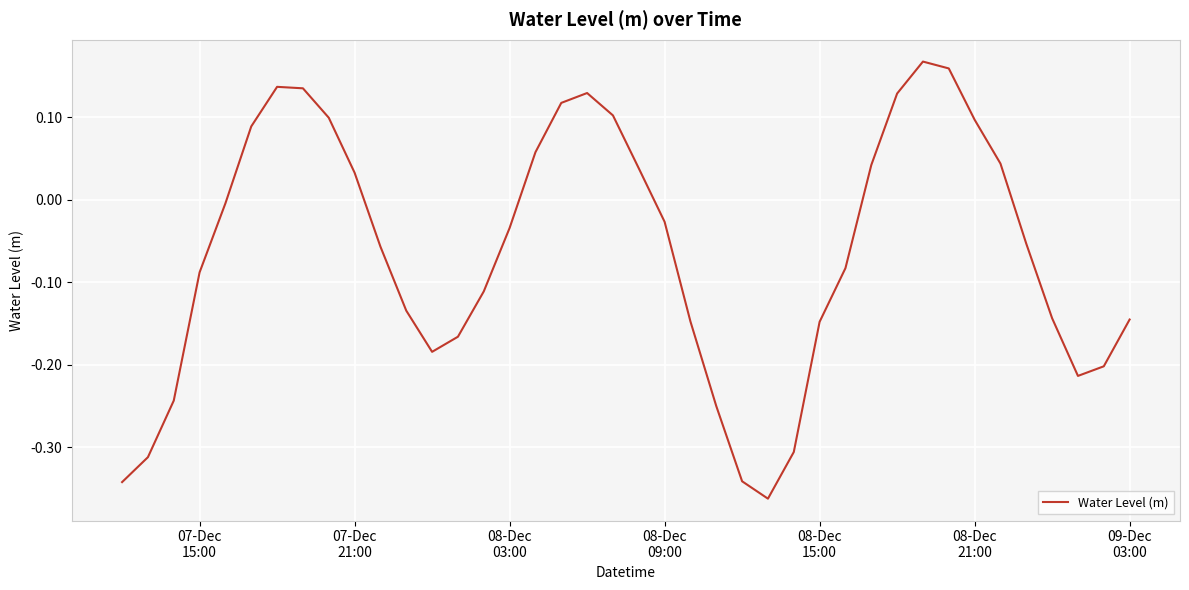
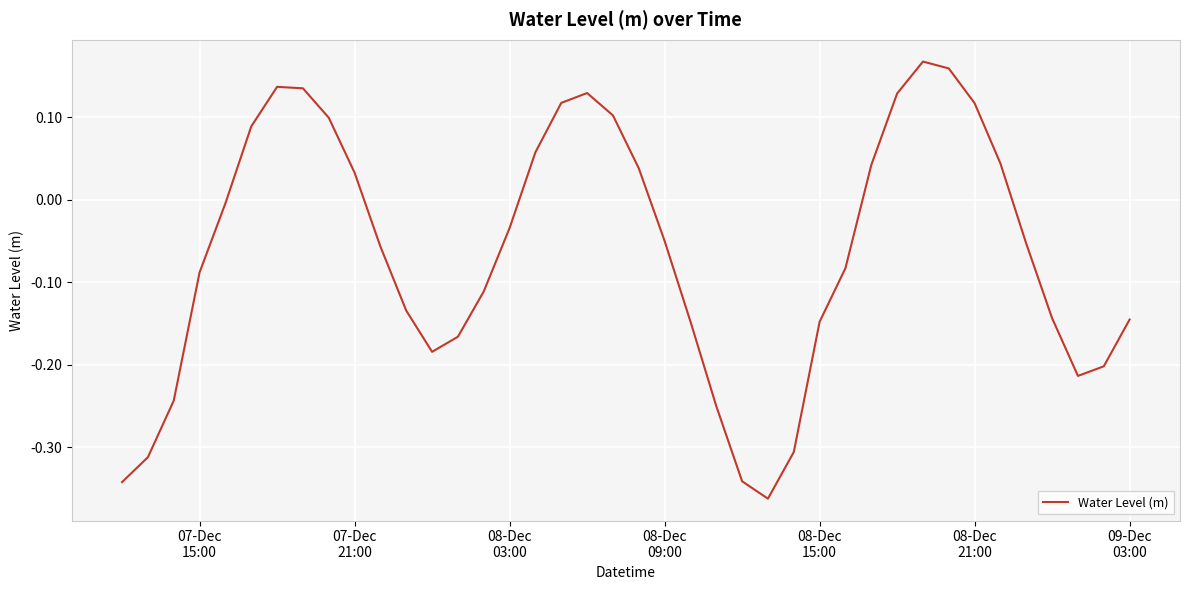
08-Dec 09:00: -0.03 -> -0.05
08-Dec 21:00: 0.10 -> 0.12
